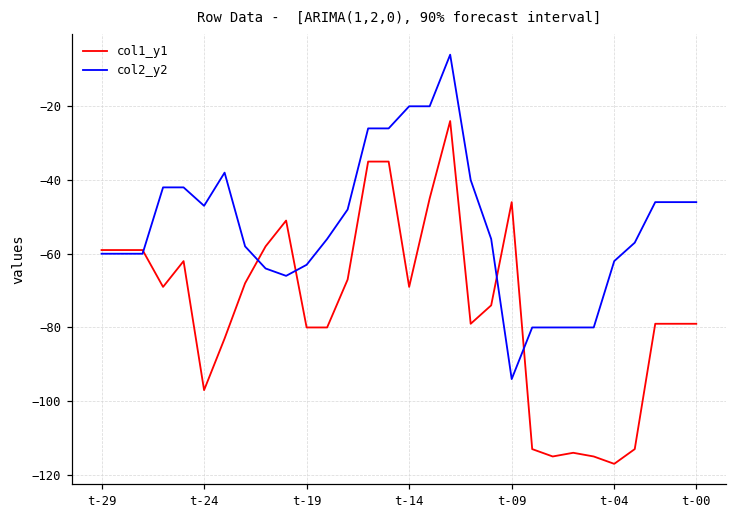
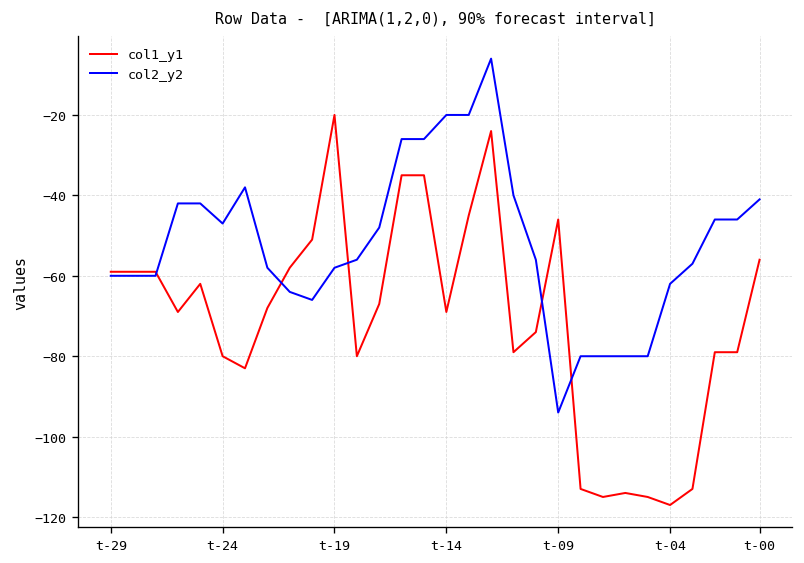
col1_y1, t-24: -97 -> -80
col1_y1, t-19: -80 -> -20
col2_y2, t-19: -63 -> -58
col1_y1, t-00: -79 -> -56
col2_y2, t-00: -46 -> -41
